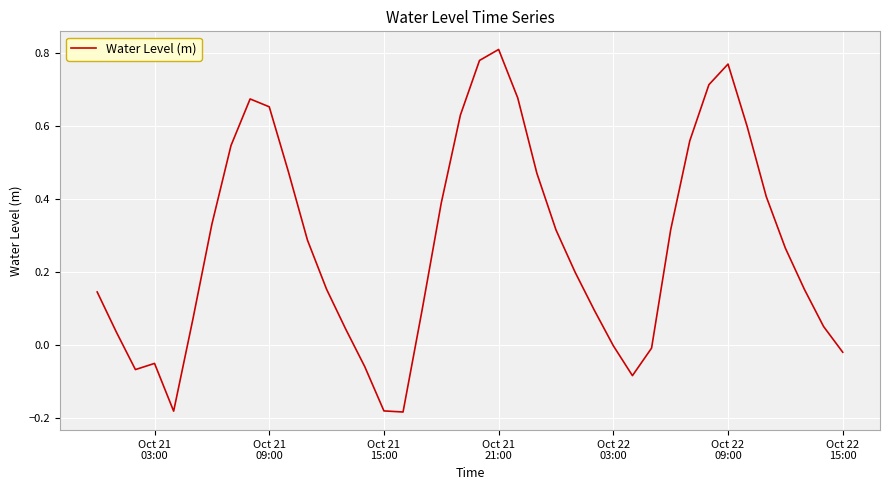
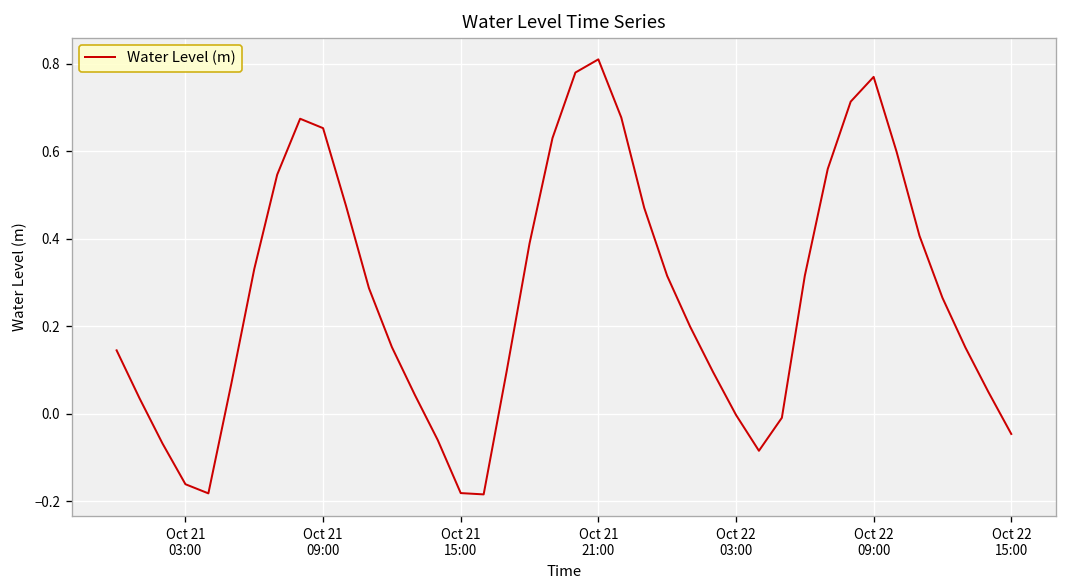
Oct 21 03:00: -0.05 -> -0.16
Oct 22 15:00: -0.02 -> -0.05
